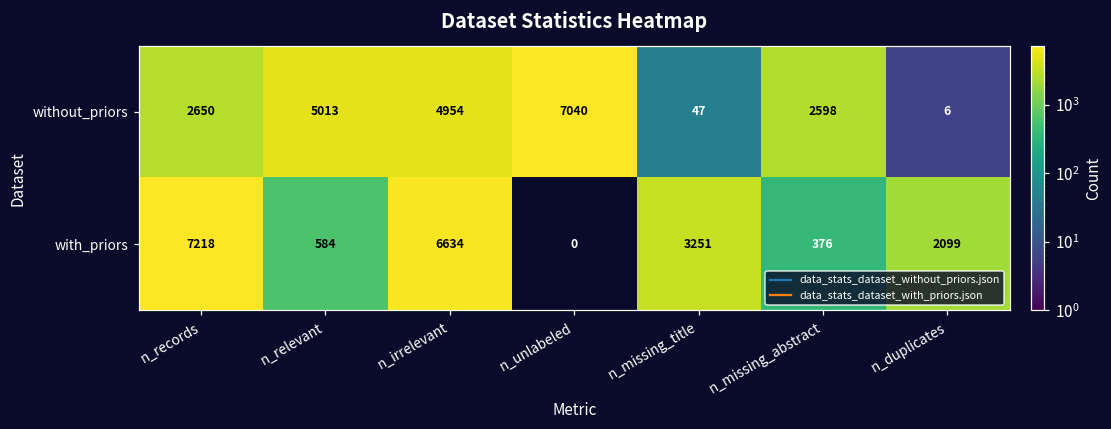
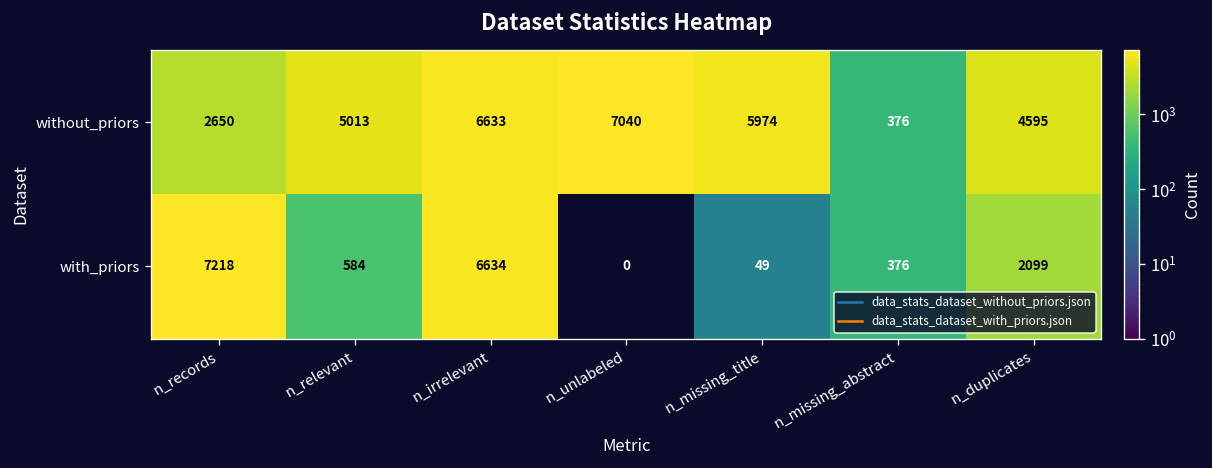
without_priors, n_irrelevant: 4954 -> 6633
without_priors, n_missing_title: 47 -> 5974
without_priors, n_missing_abstract: 2598 -> 376
without_priors, n_duplicates: 6 -> 4595
with_priors, n_missing_title: 3251 -> 49
